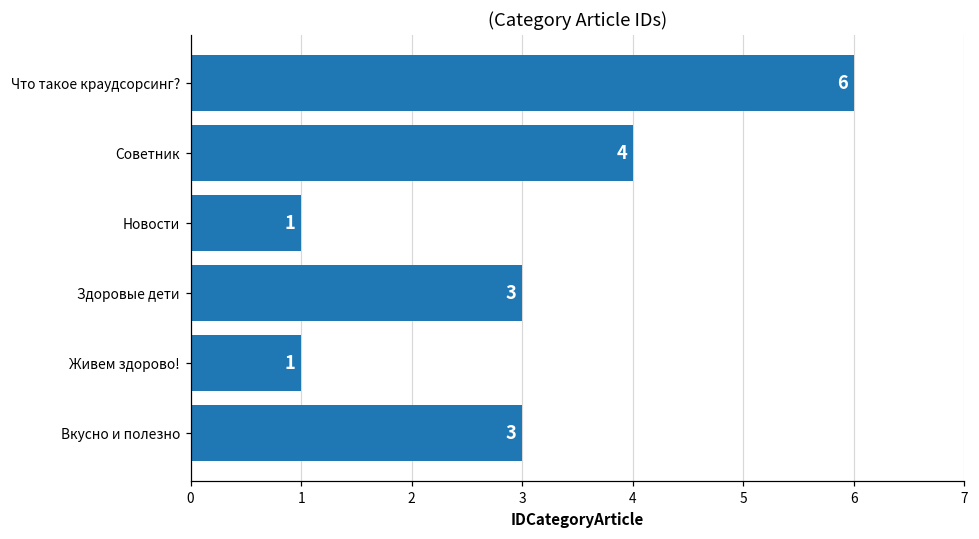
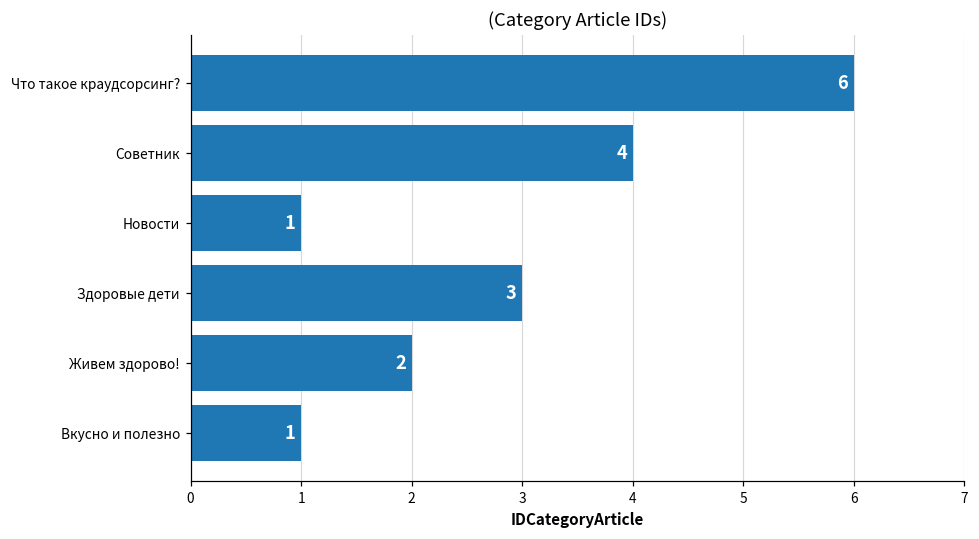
Живем здорово!: 1 -> 2
Вкусно и полезно: 3 -> 1
